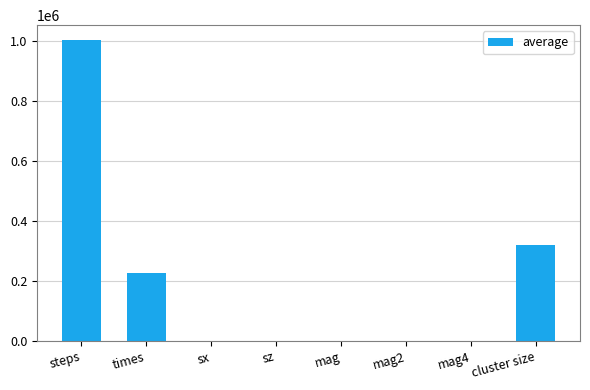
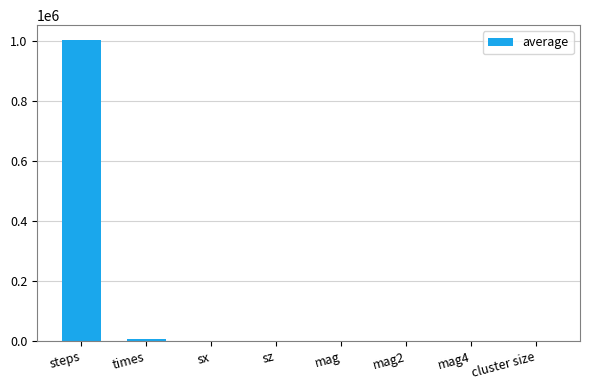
times: 230000 -> 10000
cluster size: 320000 -> 0
